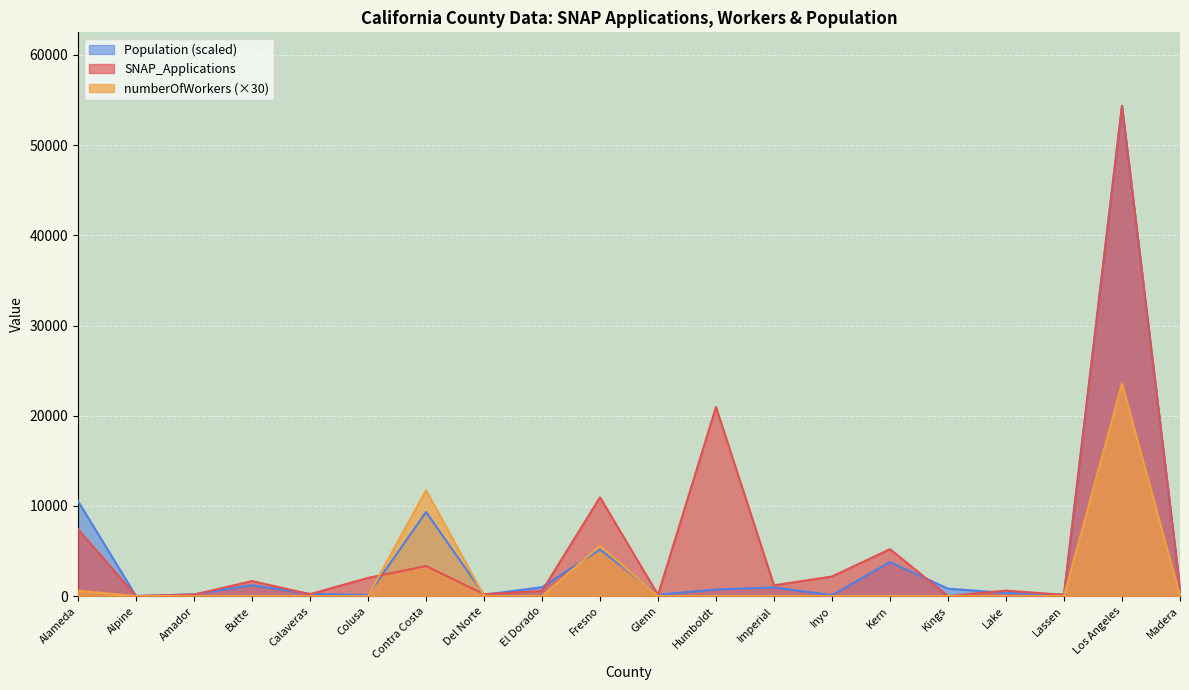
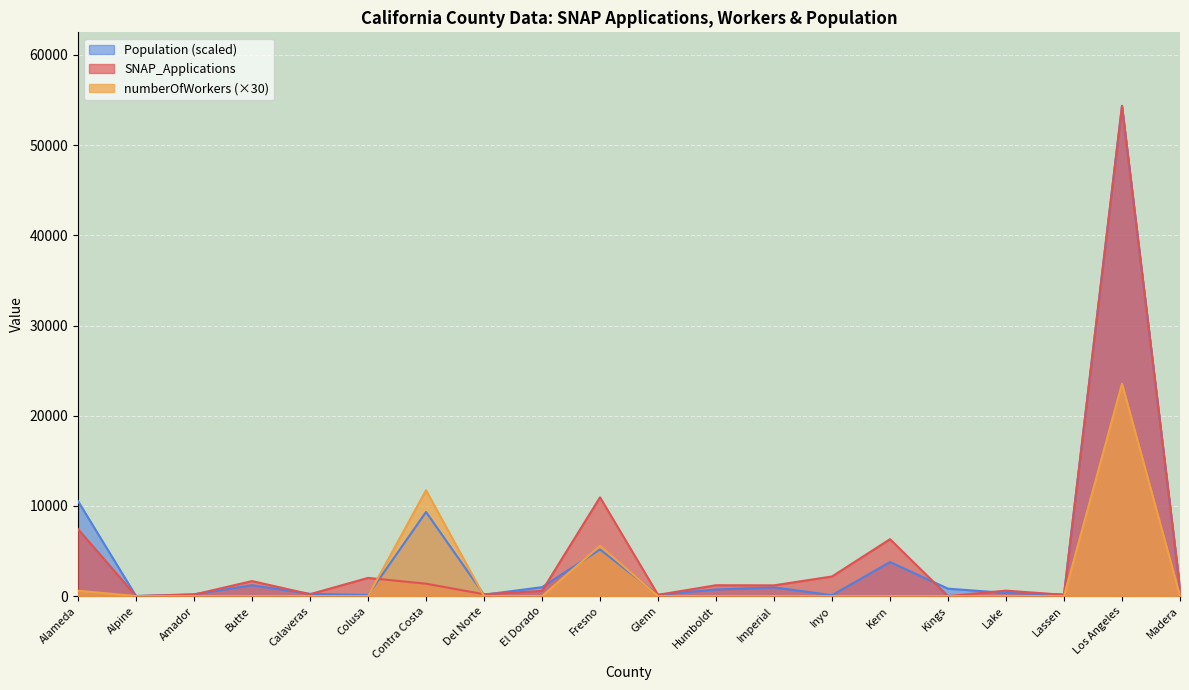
SNAP_Applications, Contra Costa: 3000 -> 1000
SNAP_Applications, Humboldt: 21000 -> 1000
SNAP_Applications, Kern: 5000 -> 6000
